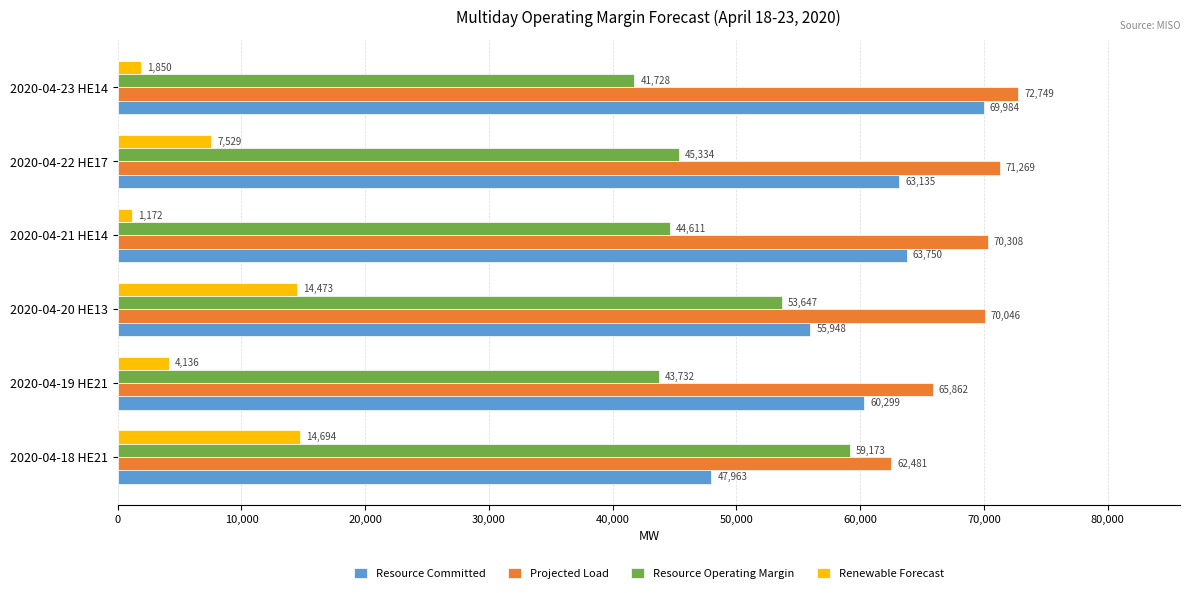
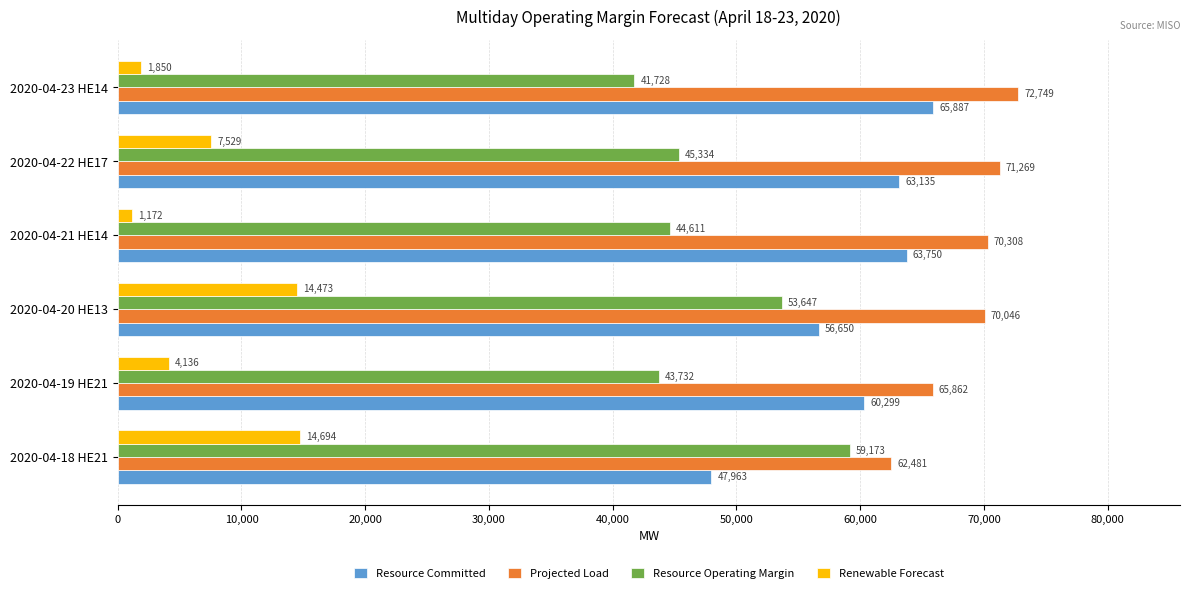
Resource Committed, 2020-04-23 HE14: 69,984 -> 65,887
Resource Committed, 2020-04-20 HE13: 55,948 -> 56,650
